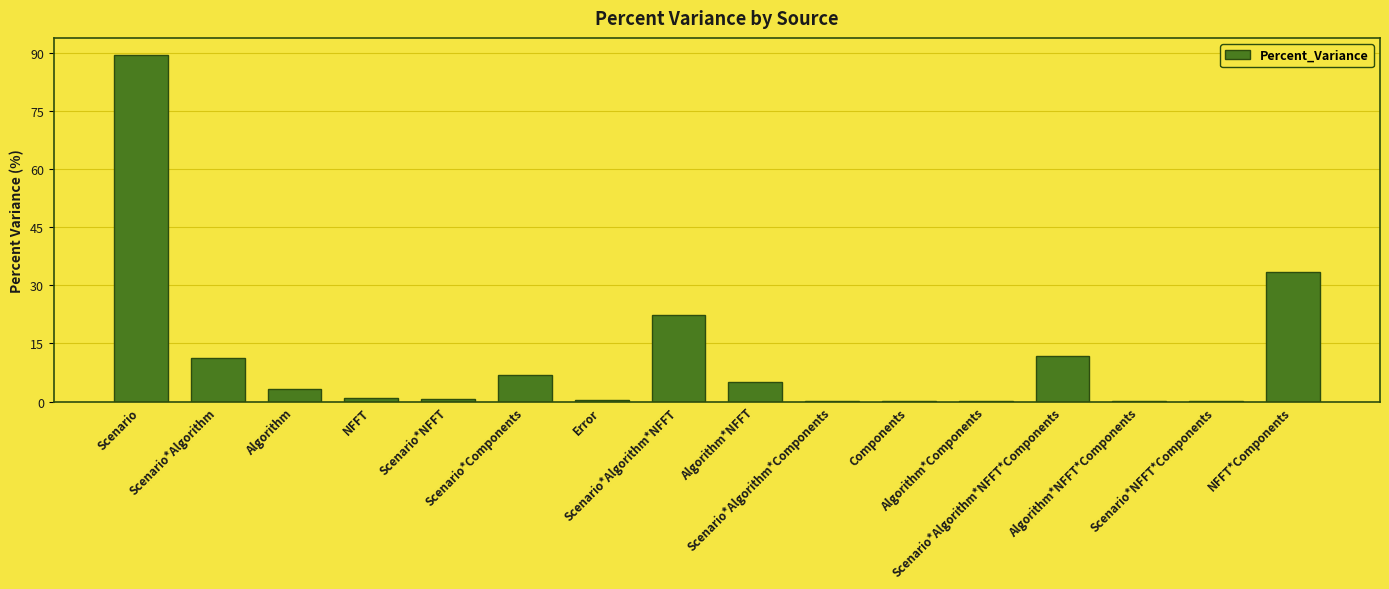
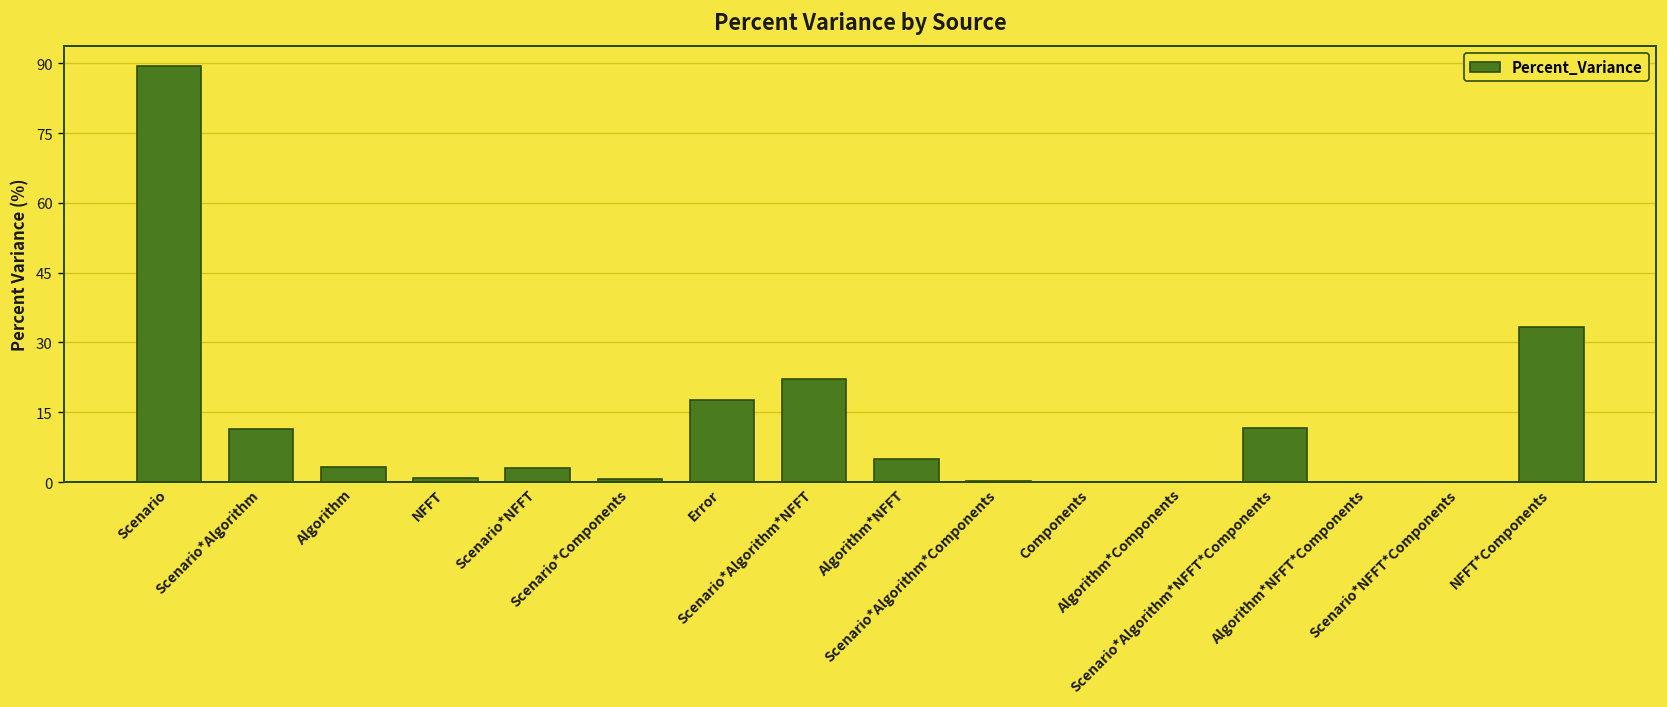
Scenario*NFFT: 1 -> 3
Scenario*Components: 7 -> 1
Error: 0 -> 18
